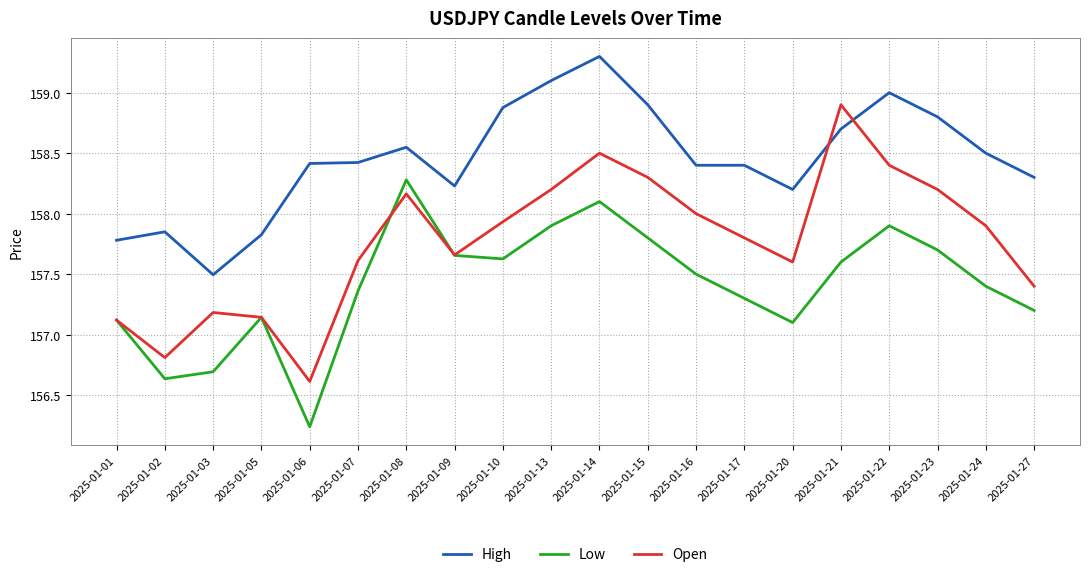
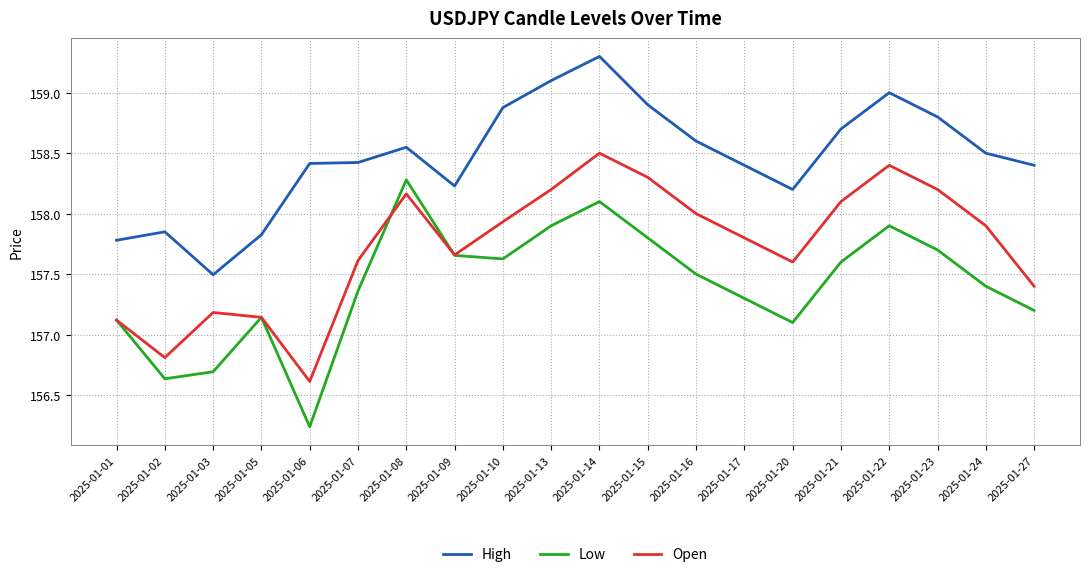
High, 2025-01-16: 158.4 -> 158.6
Open, 2025-01-21: 158.9 -> 158.1
High, 2025-01-27: 158.3 -> 158.4
